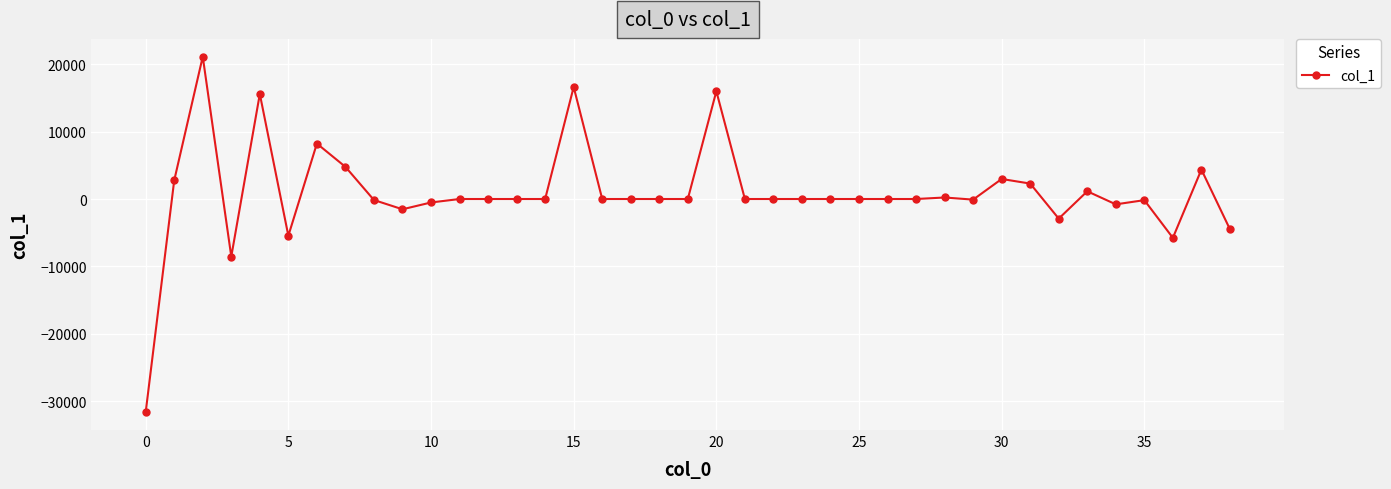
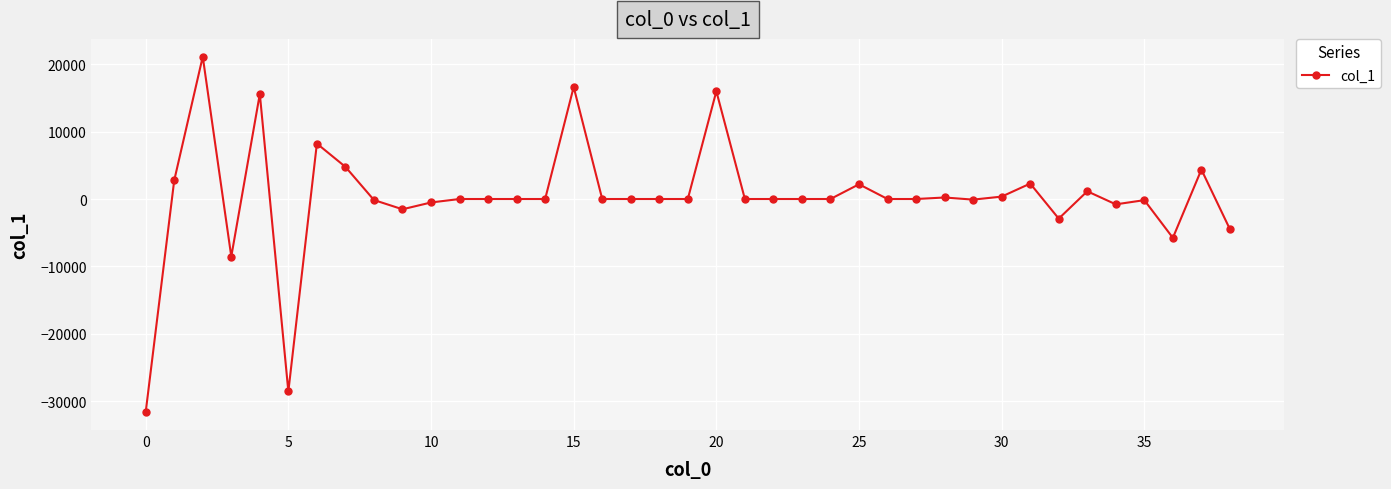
5: -5000 -> -29000
25: 0 -> 2000
30: 3000 -> 0
